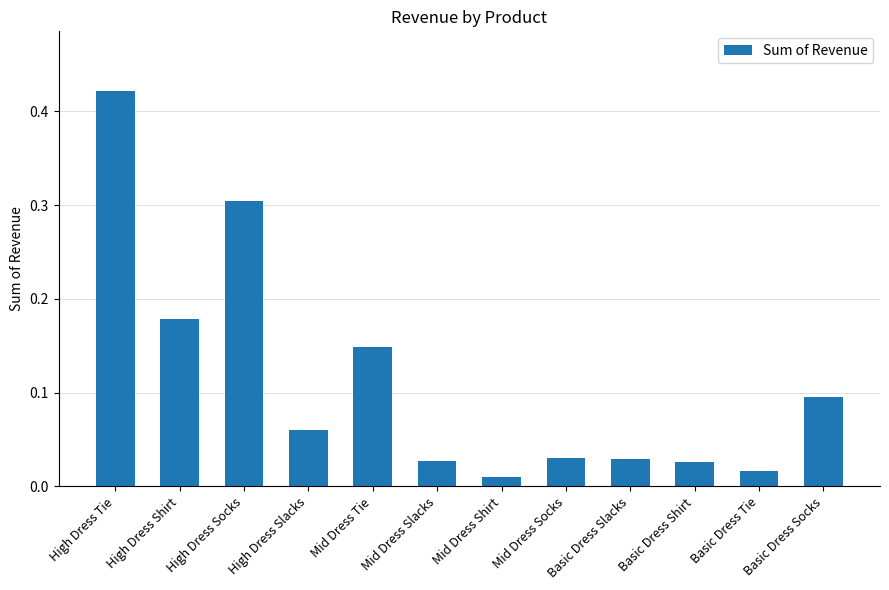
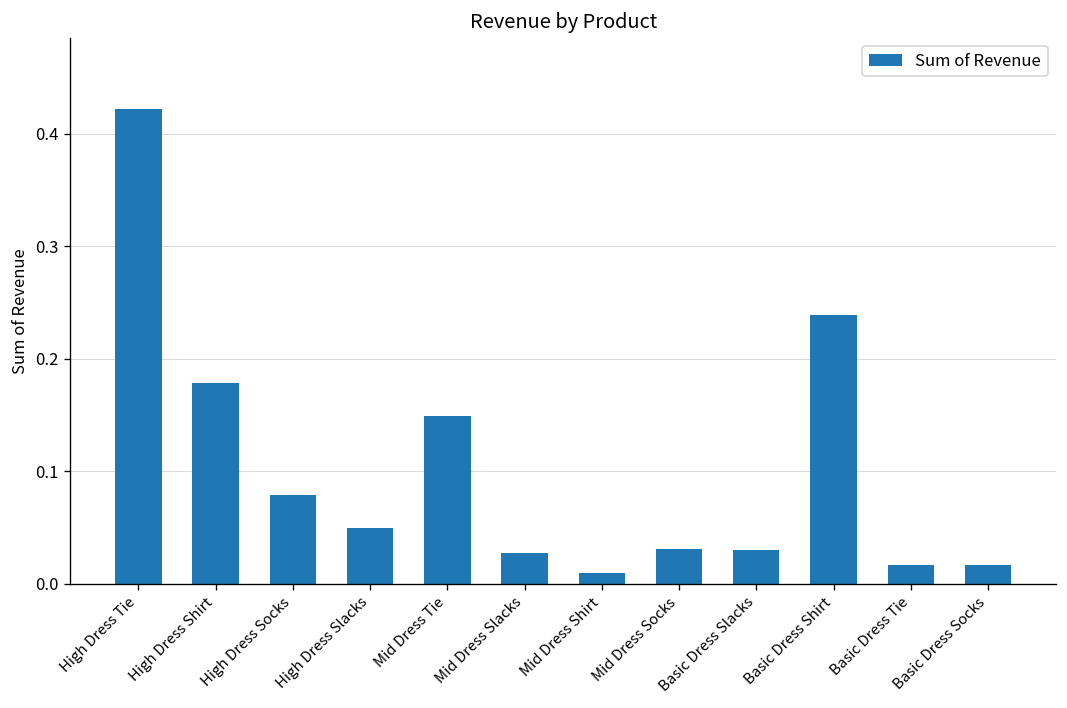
High Dress Socks: 0.30 -> 0.08
High Dress Slacks: 0.06 -> 0.05
Basic Dress Shirt: 0.03 -> 0.24
Basic Dress Socks: 0.10 -> 0.02
